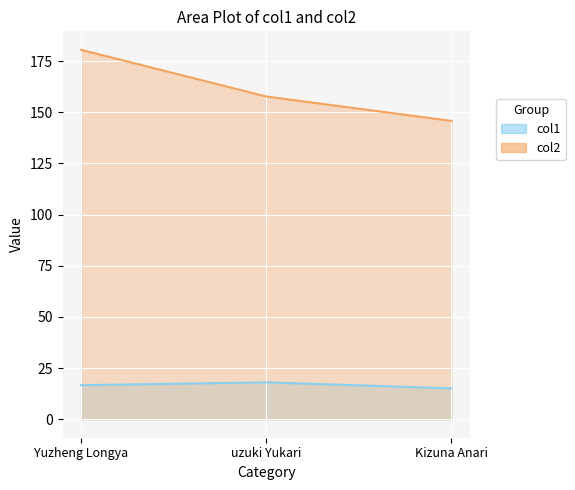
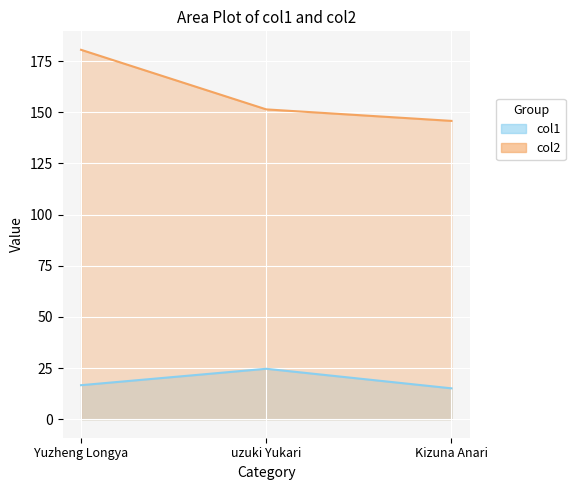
col1, uzuki Yukari: 18 -> 25
col2, uzuki Yukari: 158 -> 151
